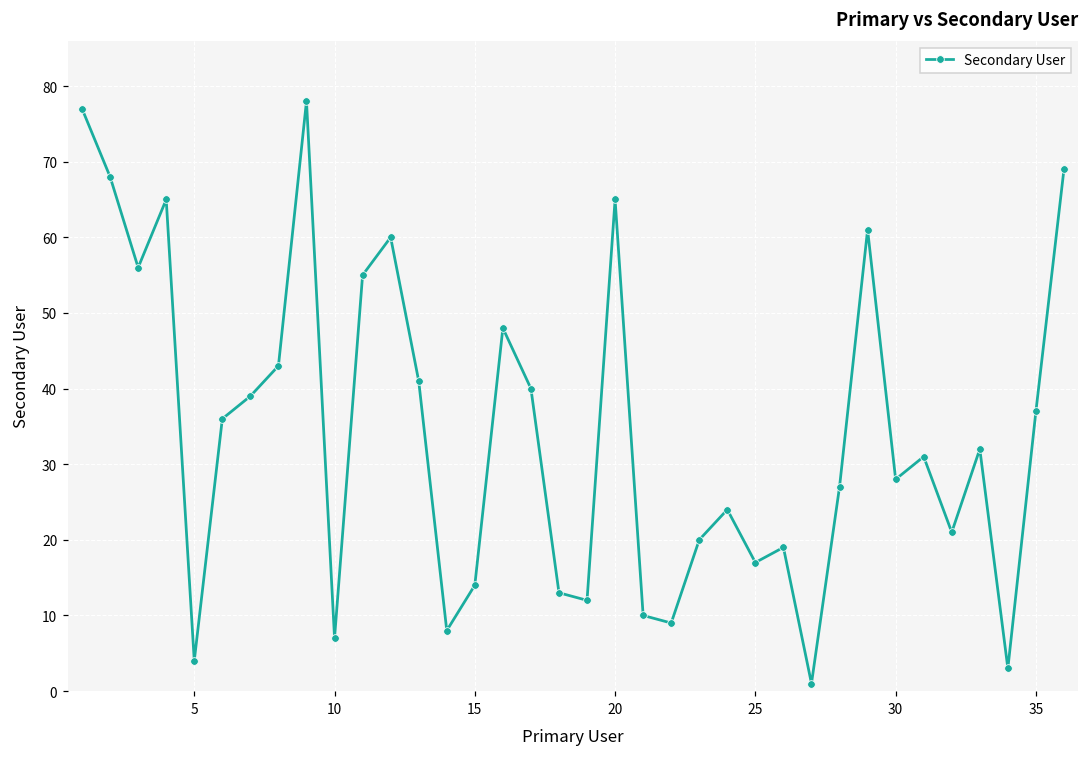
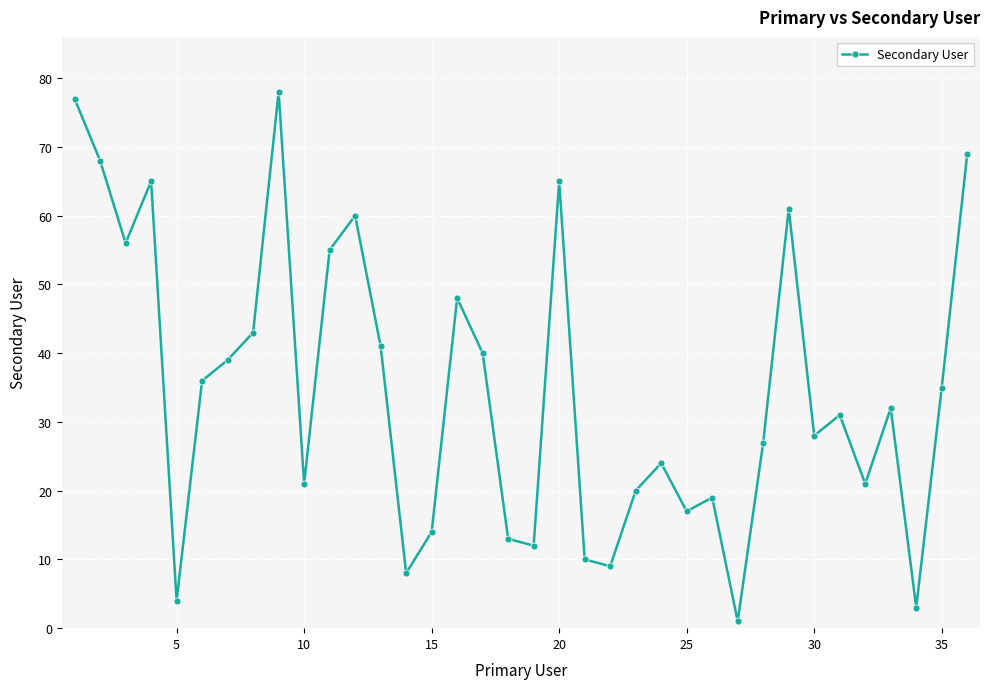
10: 7 -> 21
35: 37 -> 35
